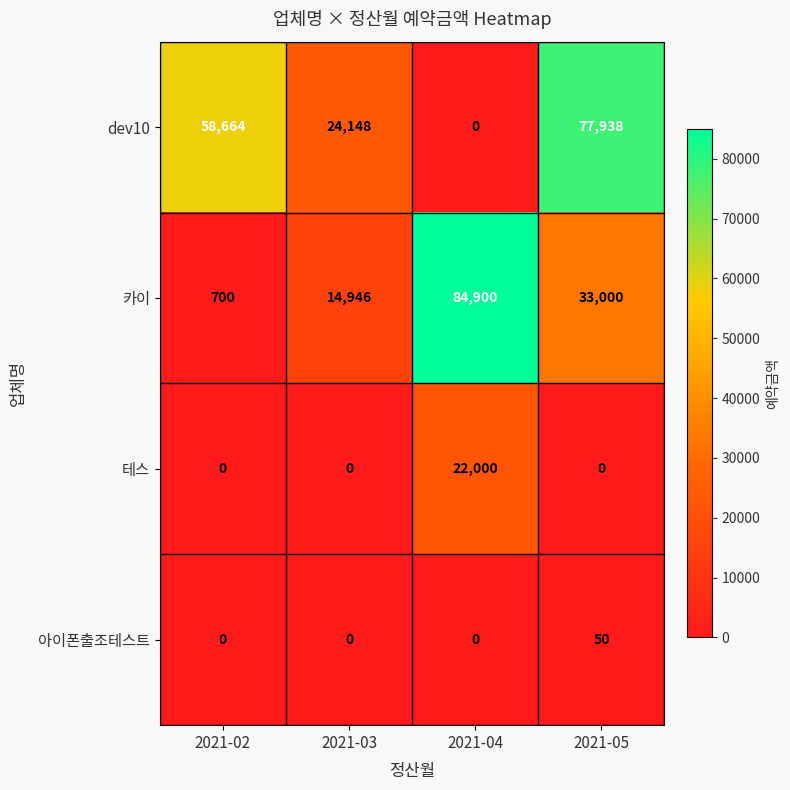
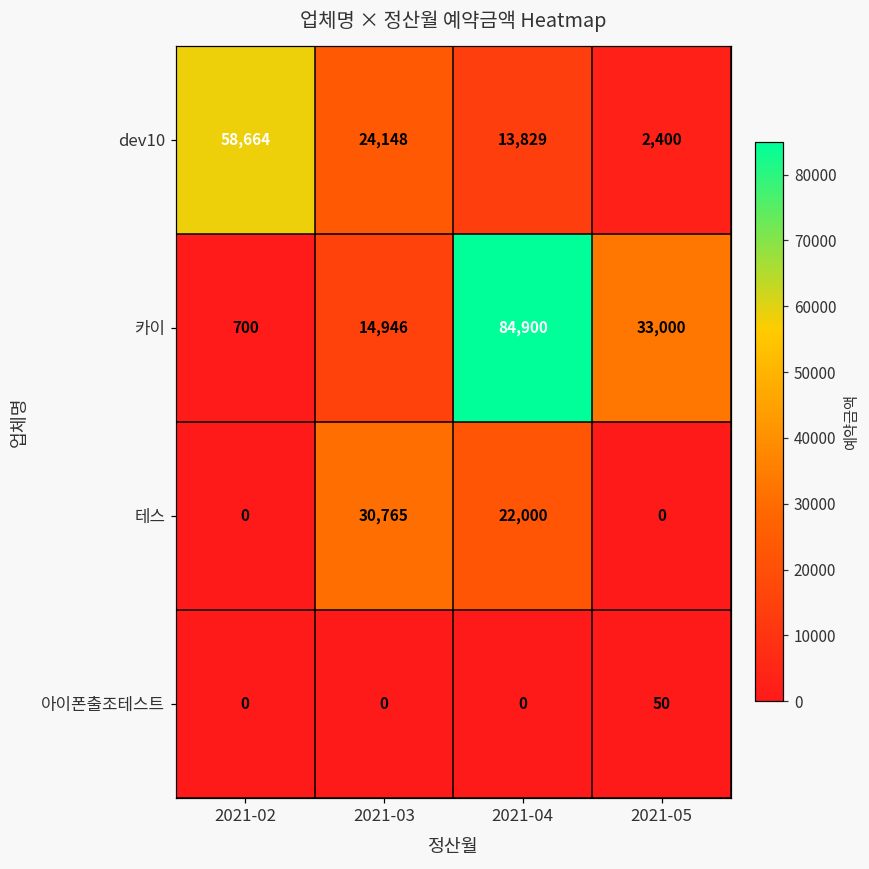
dev10, 2021-04: 0 -> 13,829
dev10, 2021-05: 77,938 -> 2,400
테스, 2021-03: 0 -> 30,765
